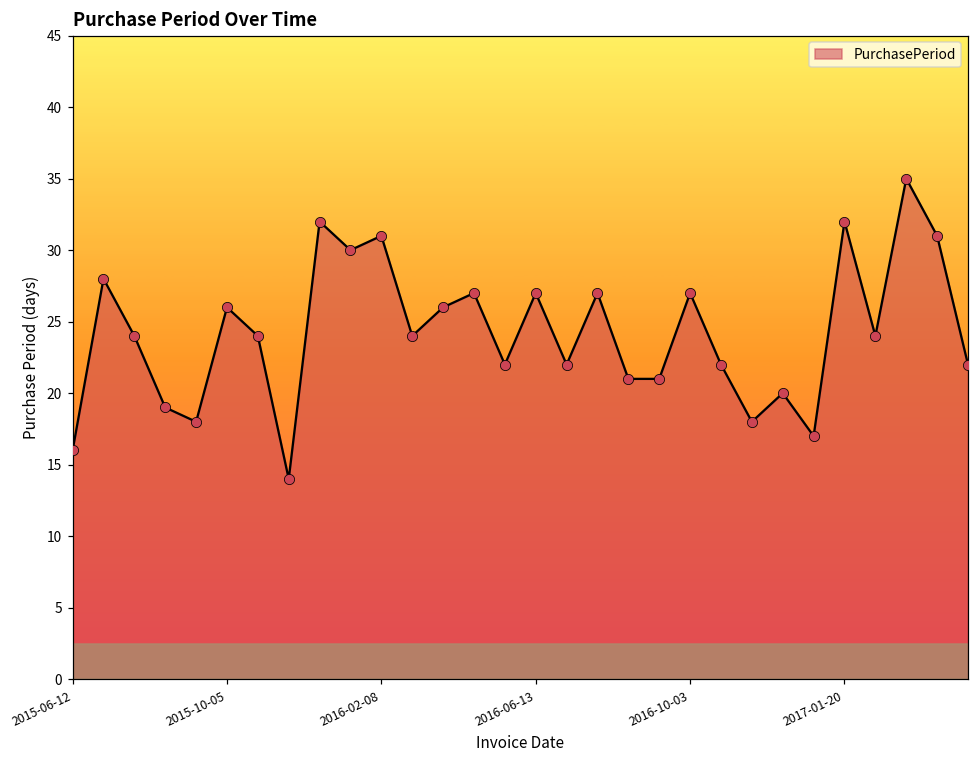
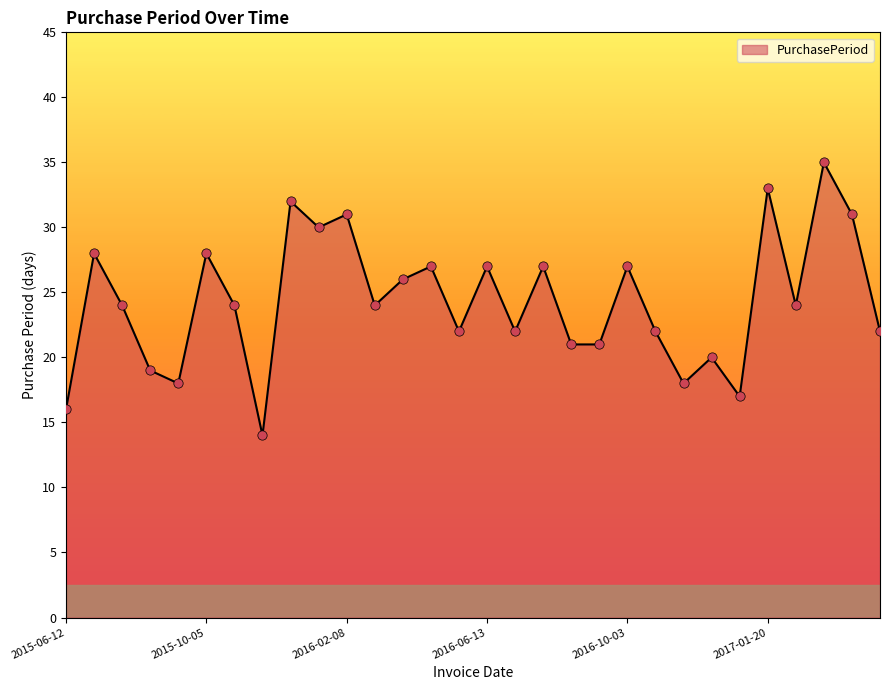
2015-10-05: 26 -> 28
2017-01-20: 32 -> 33
